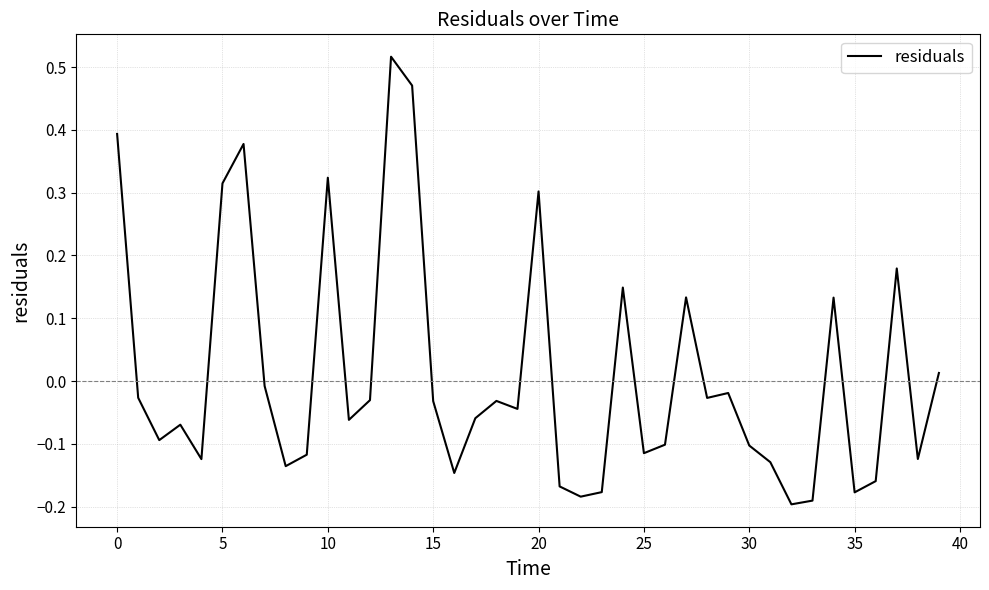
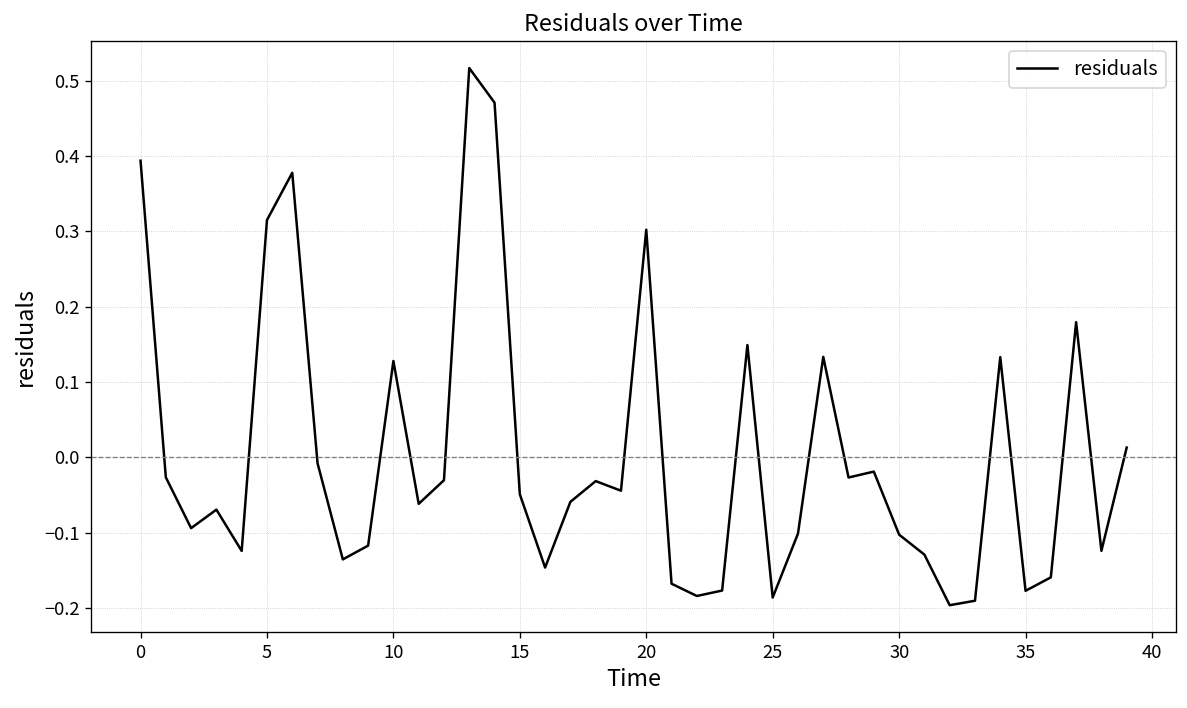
10: 0.32 -> 0.13
15: -0.03 -> -0.05
25: -0.11 -> -0.19
